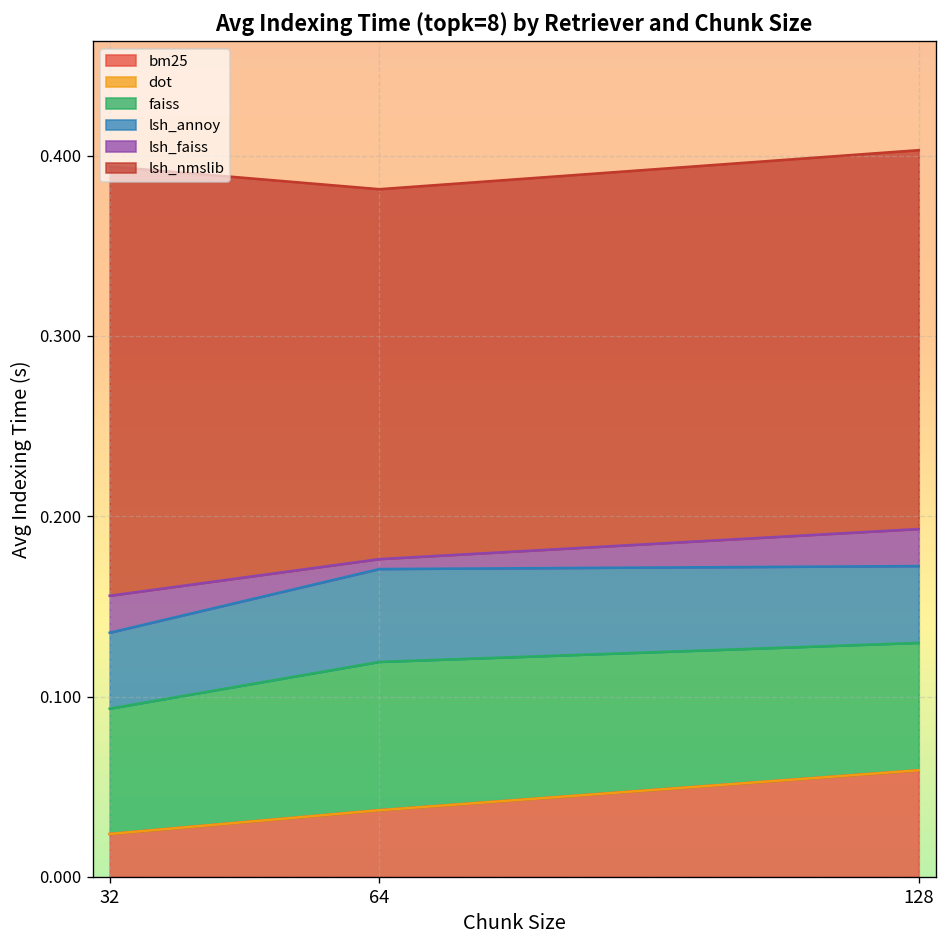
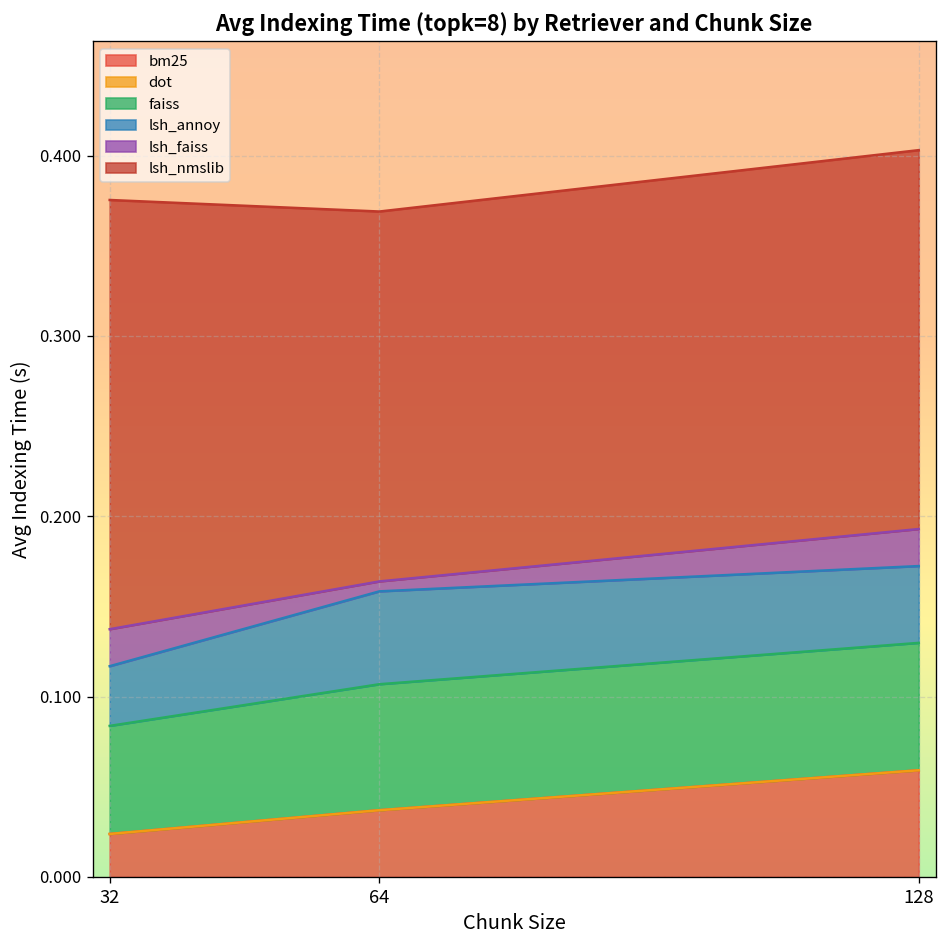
faiss, 32: 0.069 -> 0.060
lsh_annoy, 32: 0.042 -> 0.033
faiss, 64: 0.082 -> 0.070
